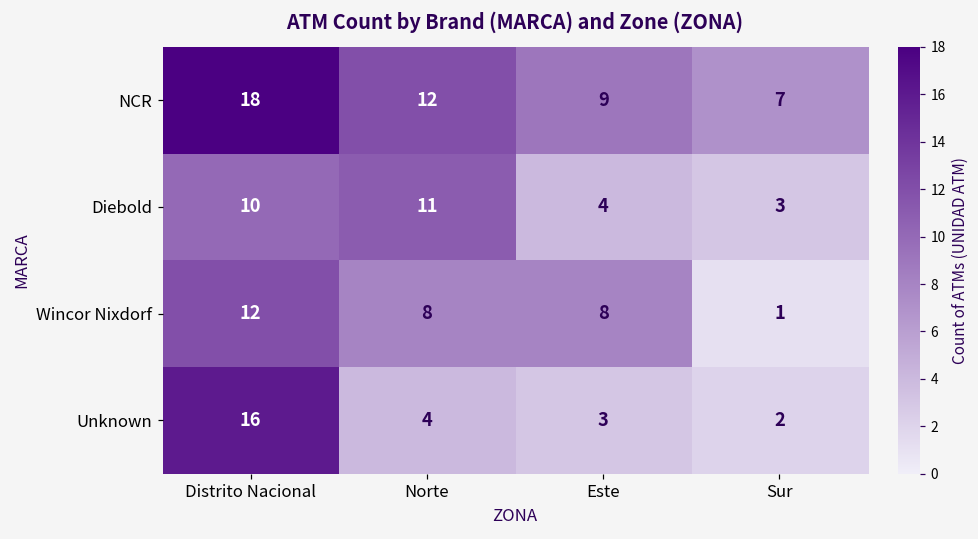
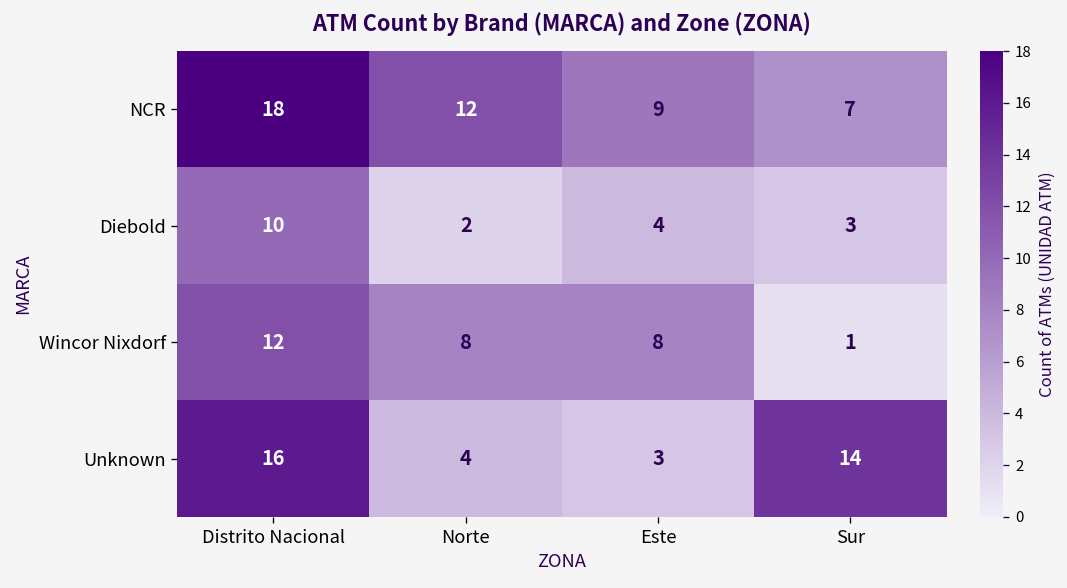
Diebold, Norte: 11 -> 2
Unknown, Sur: 2 -> 14
